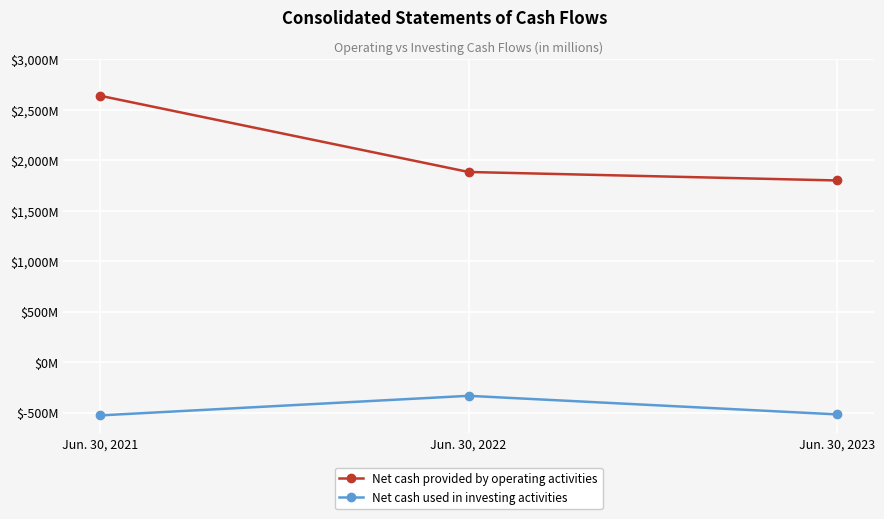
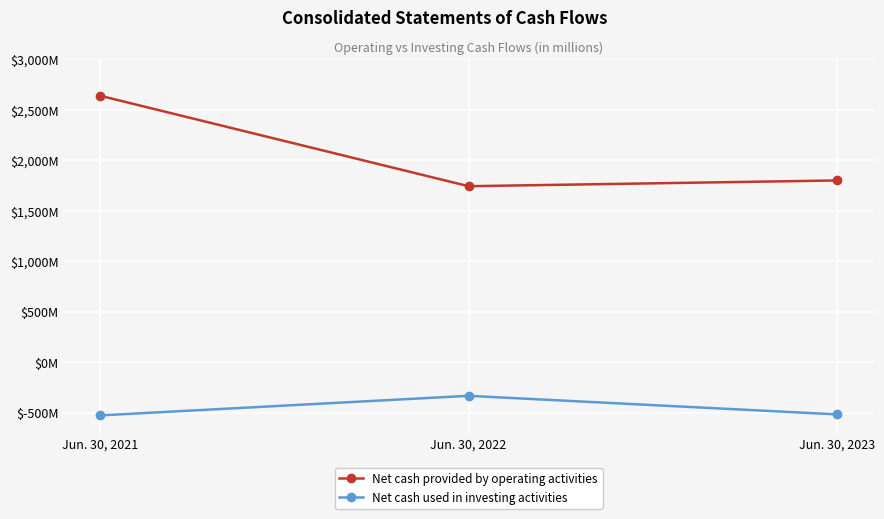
Net cash provided by operating activities, Jun. 30, 2022: $1,880,000,000 -> $1,740,000,000
